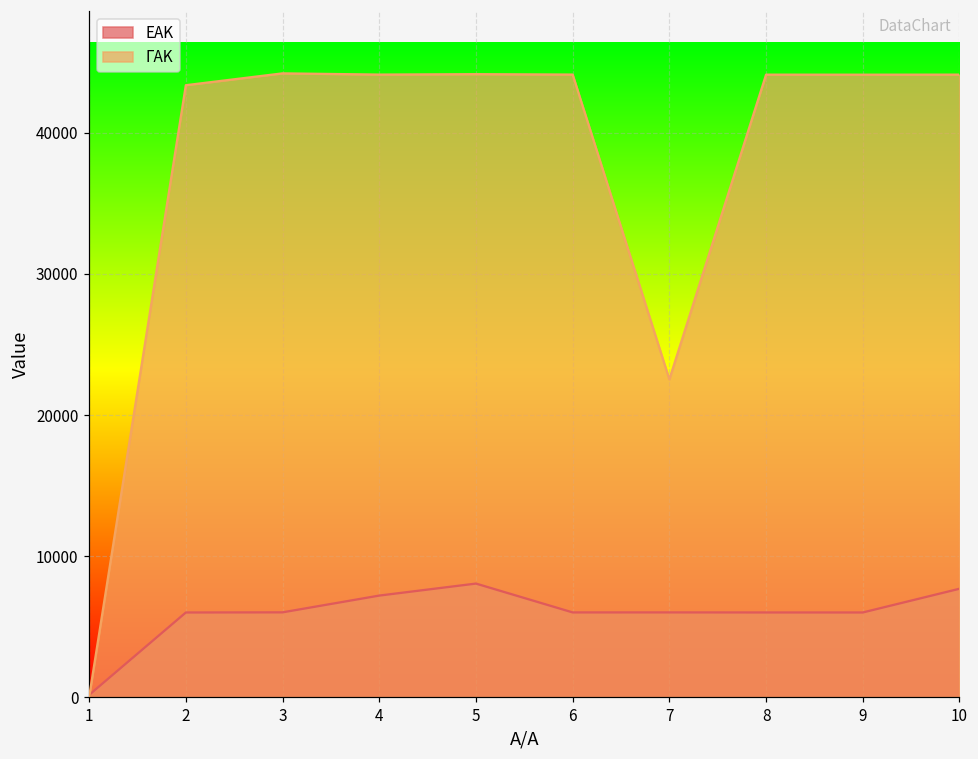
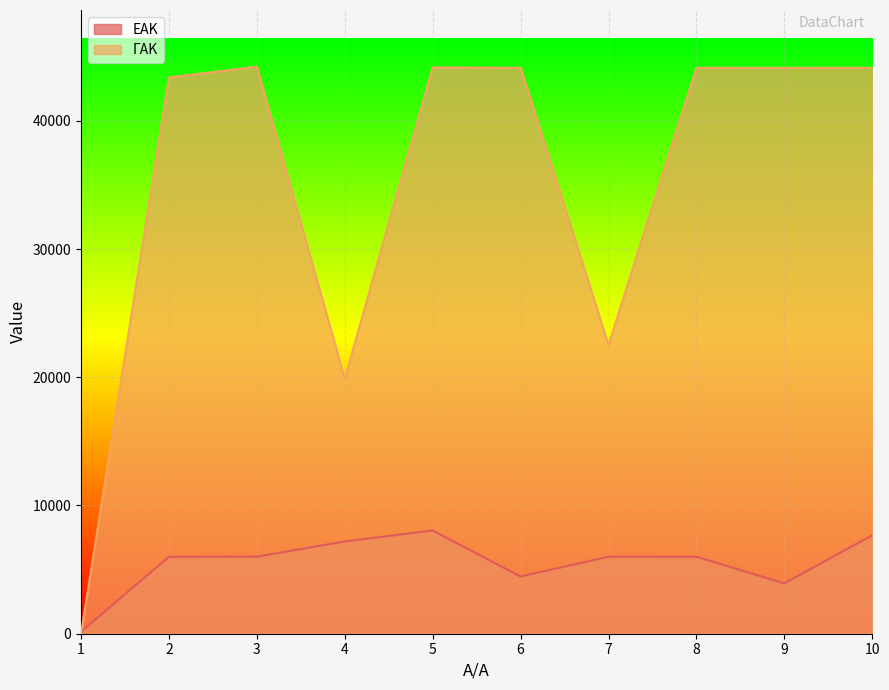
ΓΑΚ, 4: 44100 -> 19900
ΕΑΚ, 6: 6000 -> 4500
ΕΑΚ, 9: 6000 -> 3900
